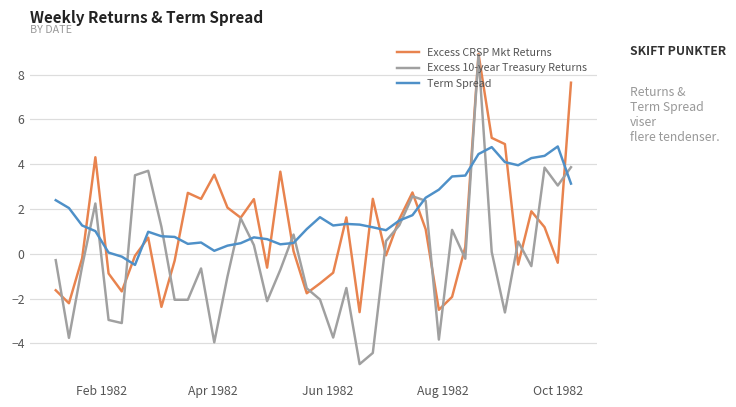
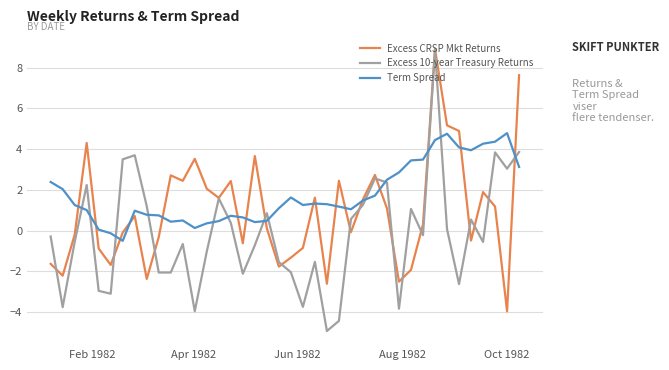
Excess CRSP Mkt Returns, Oct 1982: -0.4 -> -4.0
